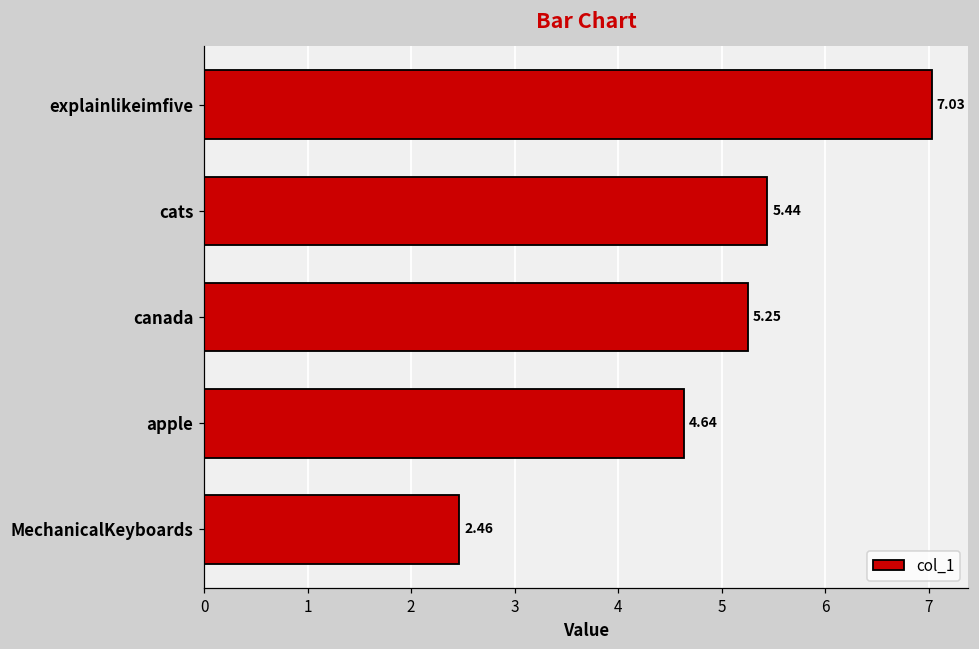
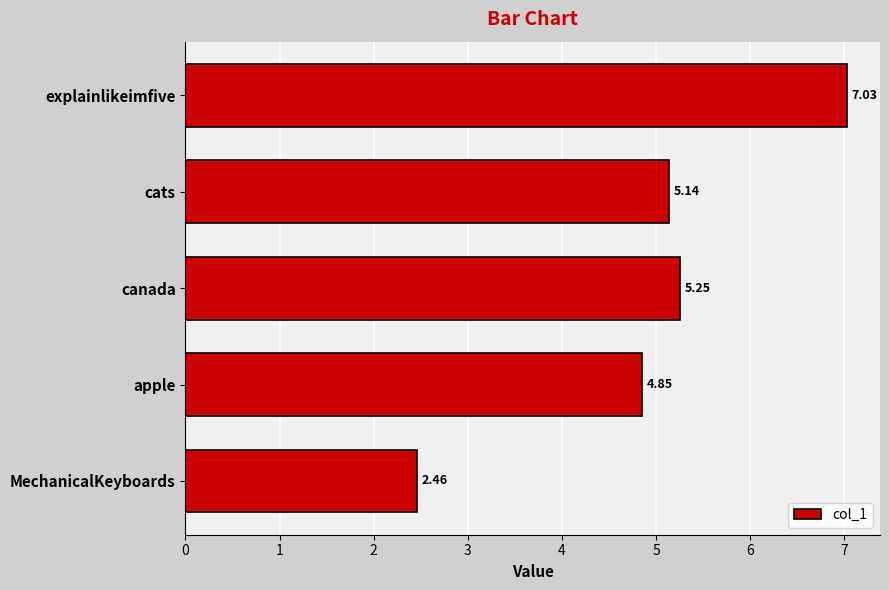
cats: 5.44 -> 5.14
apple: 4.64 -> 4.85
